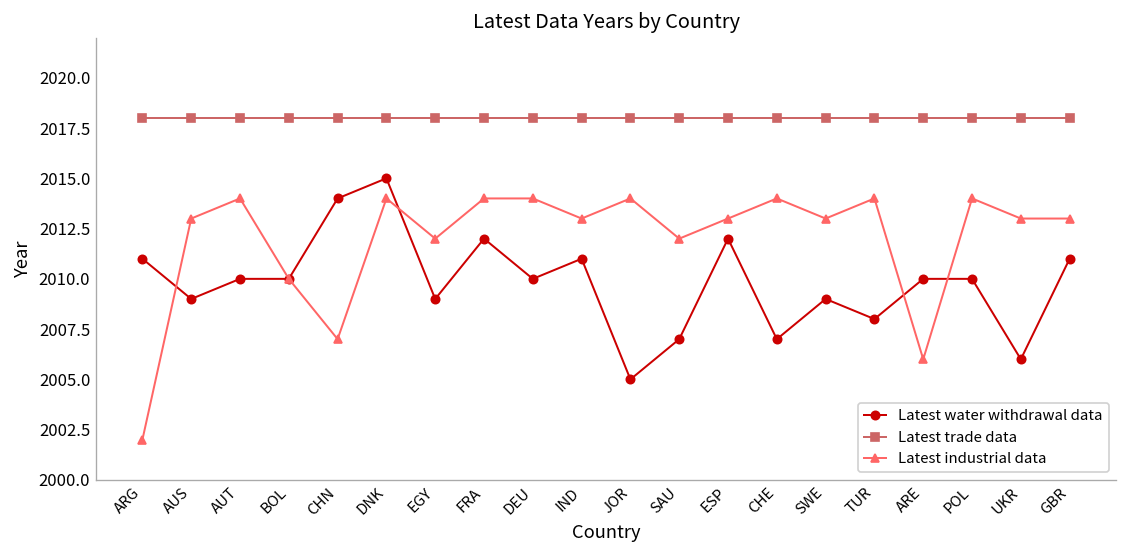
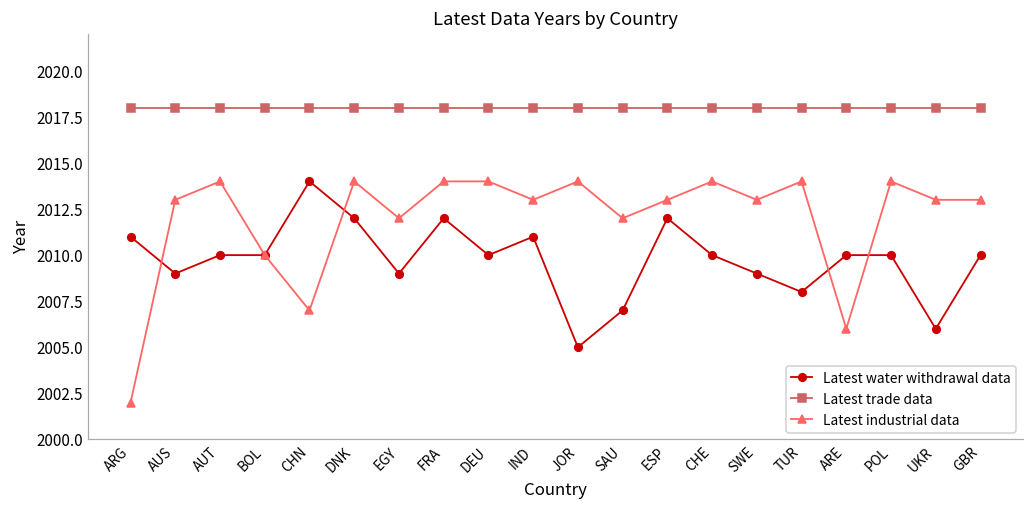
Latest water withdrawal data, DNK: 2015 -> 2012
Latest water withdrawal data, CHE: 2007 -> 2010
Latest water withdrawal data, GBR: 2011 -> 2010
